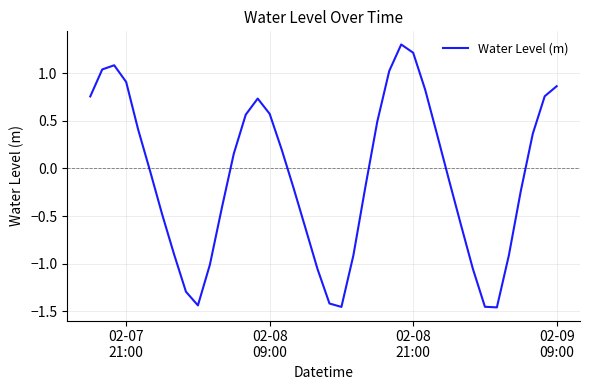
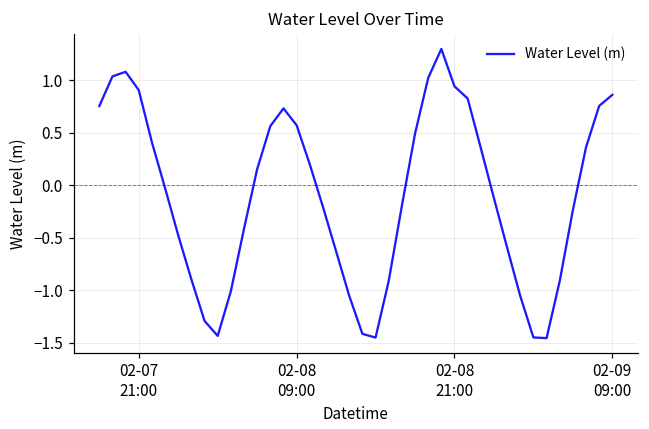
02-08 21:00: 1.2 -> 0.9
